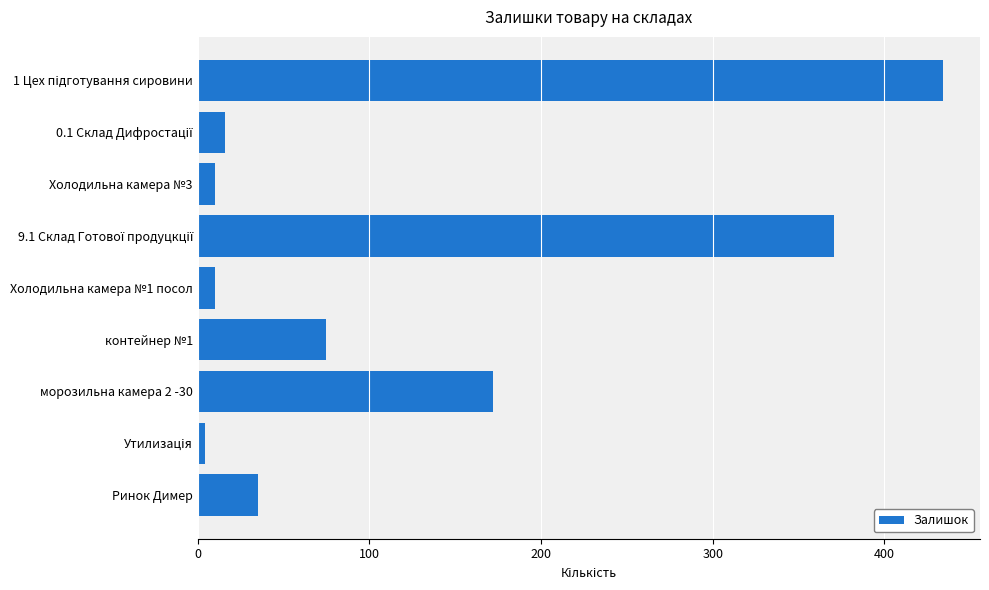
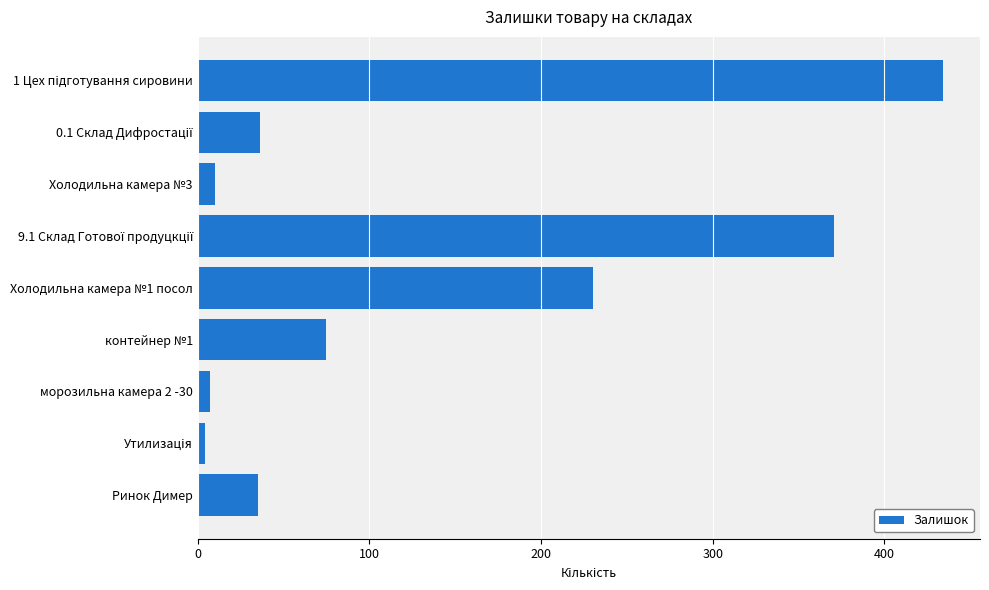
0.1 Склад Дифростації: 16 -> 36
Холодильна камера №1 посол: 10 -> 230
морозильна камера 2 -30: 172 -> 7
